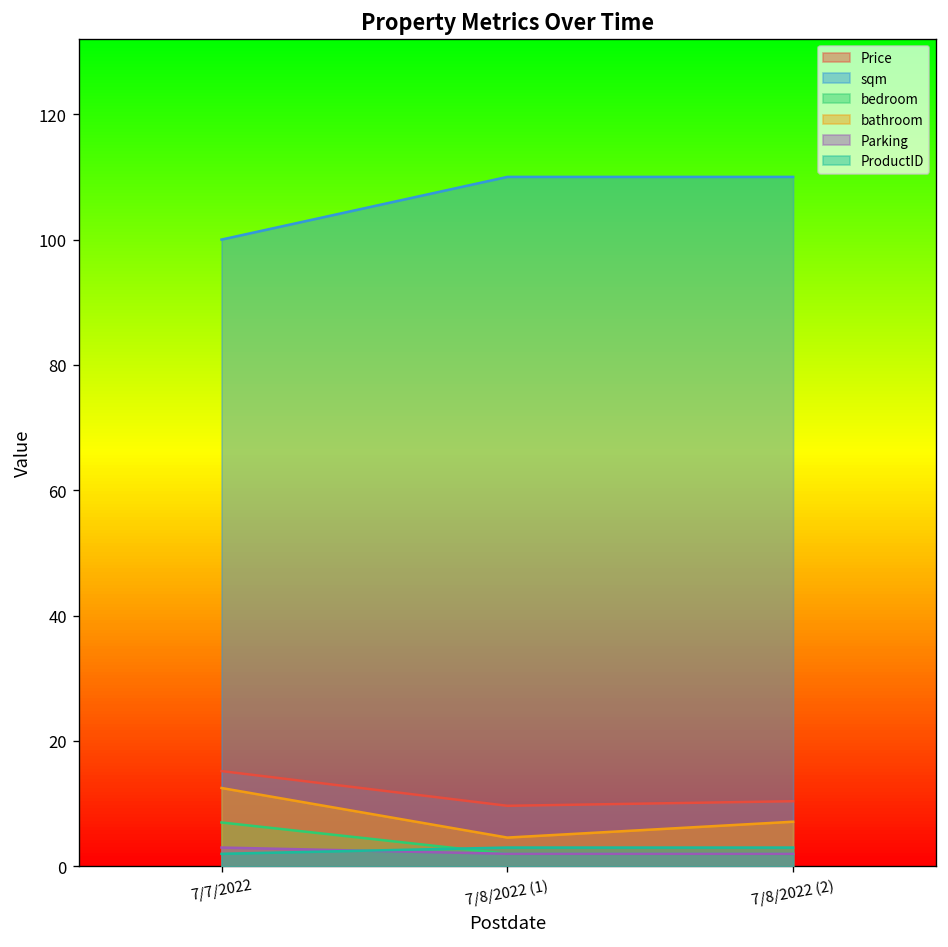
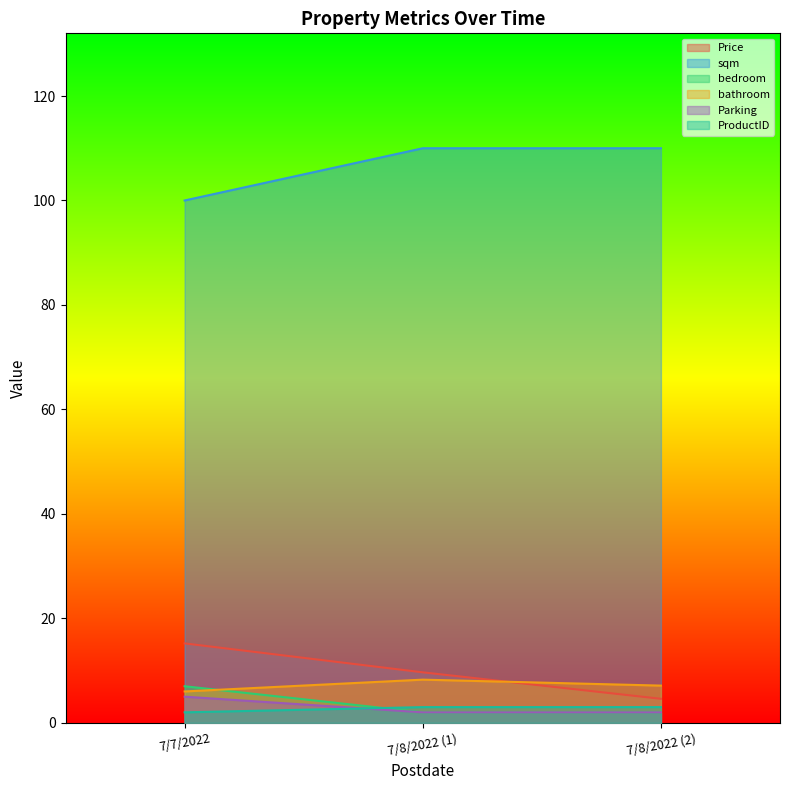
bathroom, 7/7/2022: 13 -> 6
Parking, 7/7/2022: 3 -> 5
bathroom, 7/8/2022 (1): 5 -> 8
Price, 7/8/2022 (2): 10 -> 5
